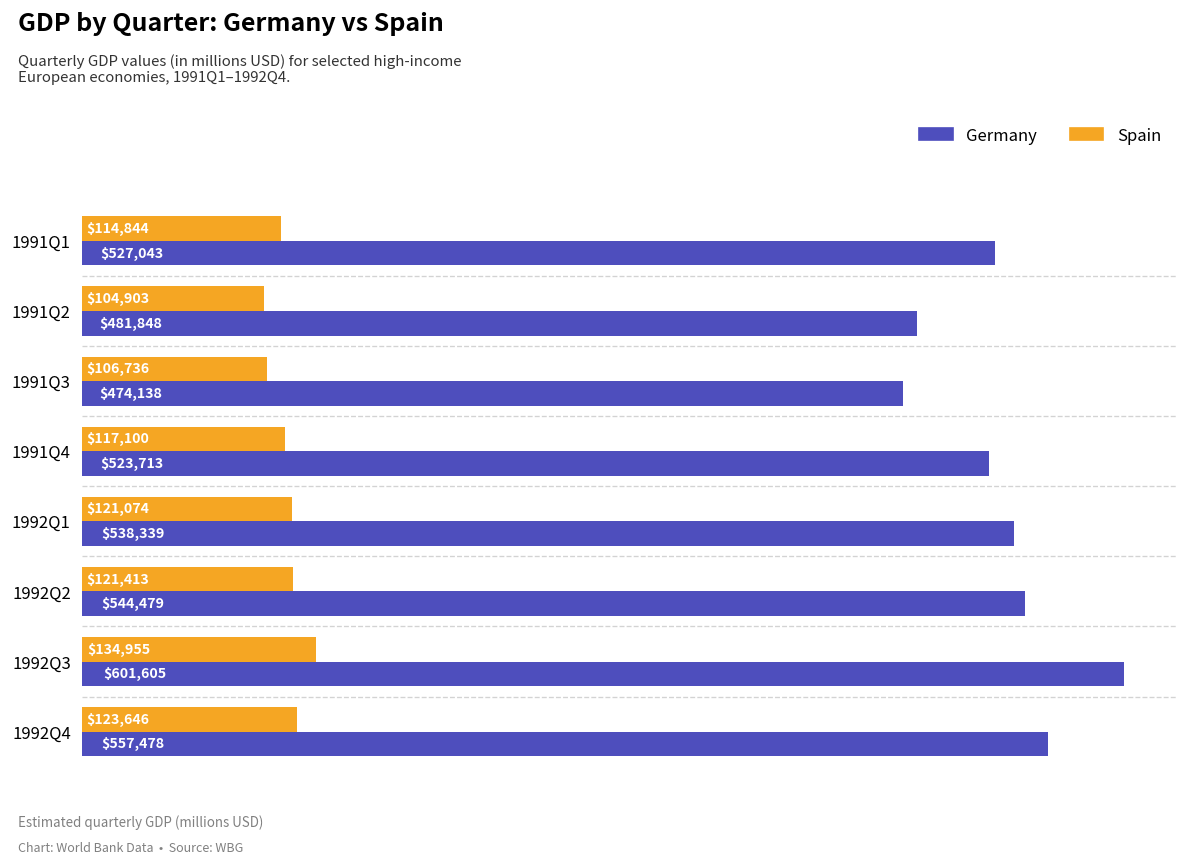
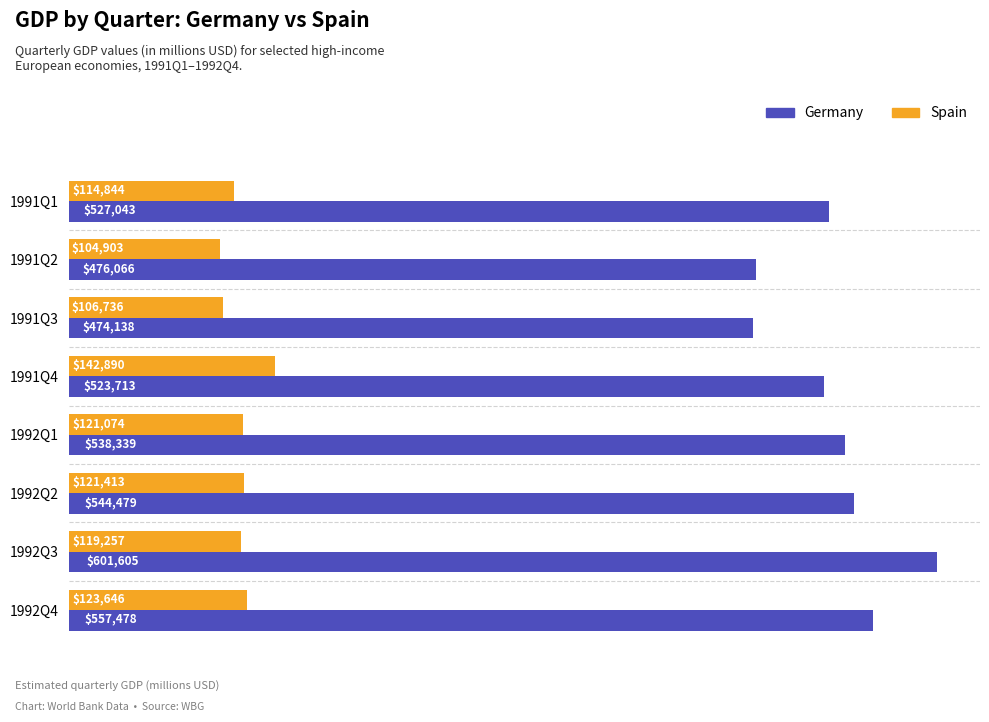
Germany, 1991Q2: $481,848 -> $476,066
Spain, 1991Q4: $117,100 -> $142,890
Spain, 1992Q3: $134,955 -> $119,257
